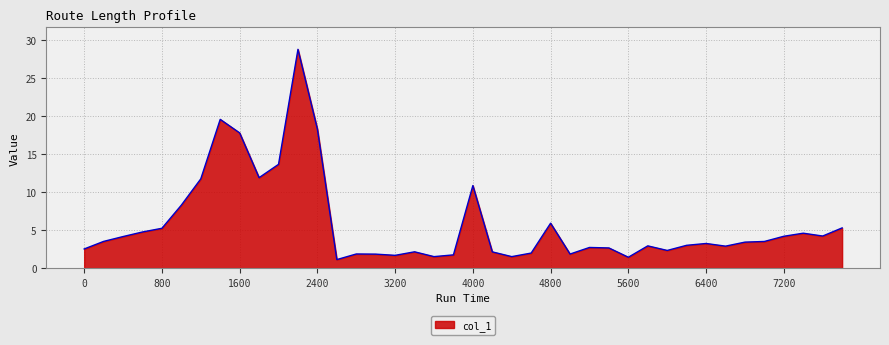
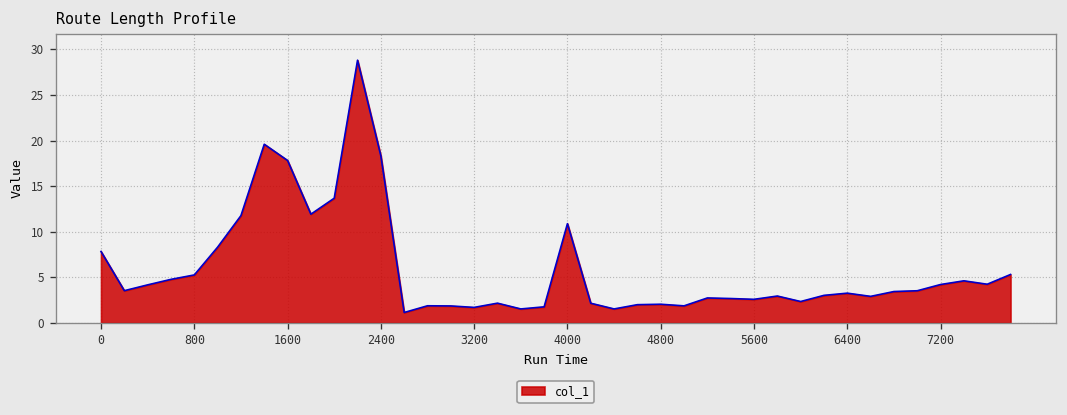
0: 3 -> 8
4800: 6 -> 2
5600: 1 -> 3
